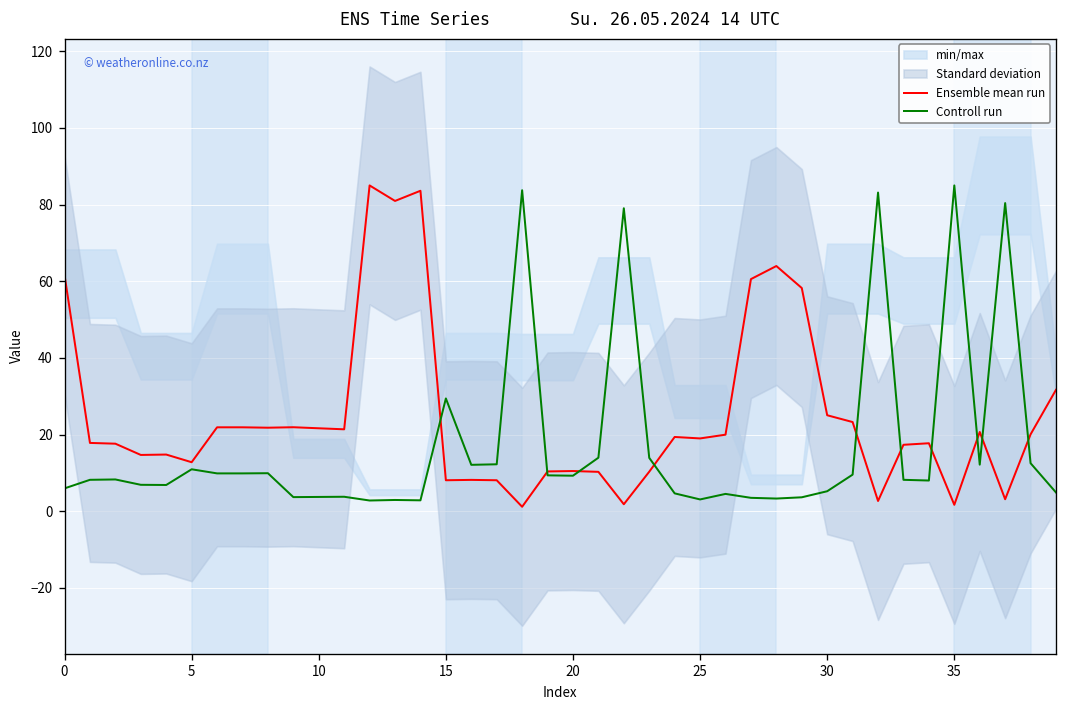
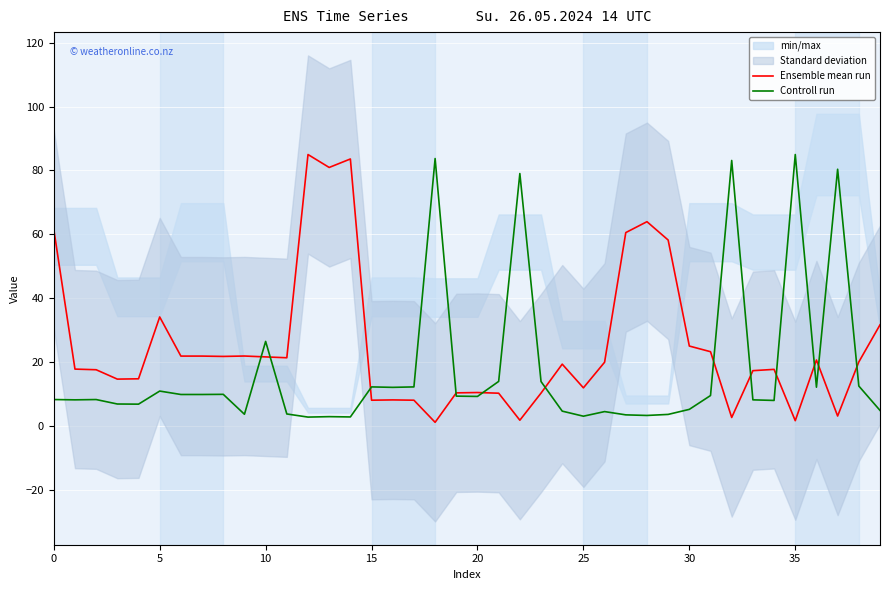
Controll run, 0: 6 -> 8
Ensemble mean run, 5: 13 -> 34
Controll run, 10: 4 -> 26
Controll run, 15: 29 -> 12
Ensemble mean run, 25: 19 -> 12
